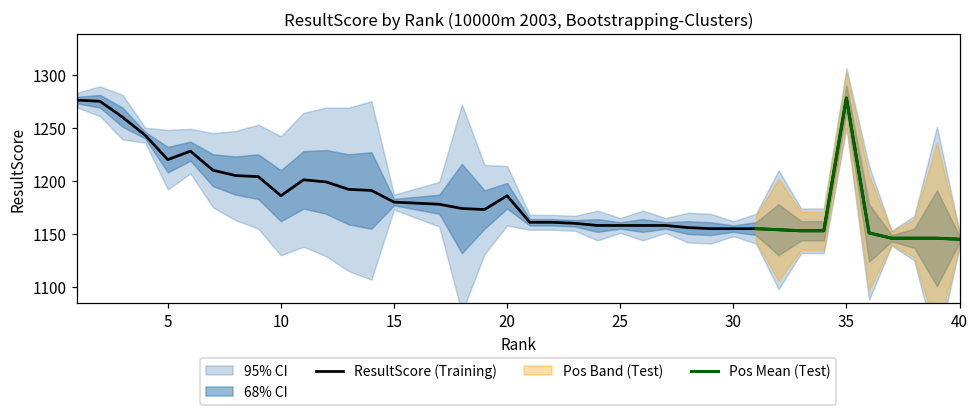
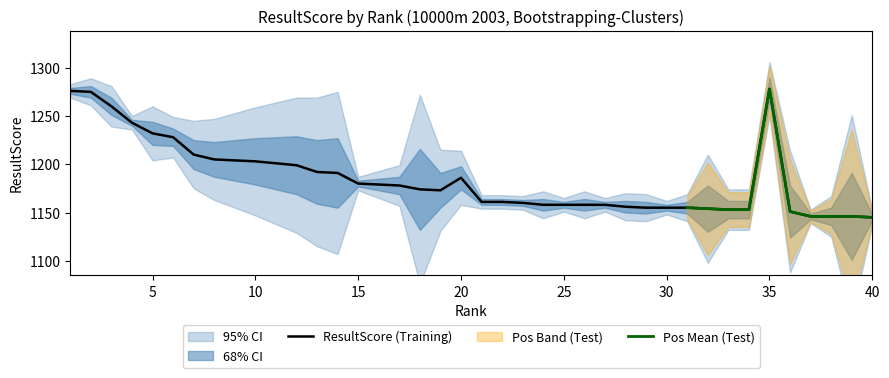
ResultScore (Training), 5: 1220 -> 1230
ResultScore (Training), 10: 1190 -> 1200
